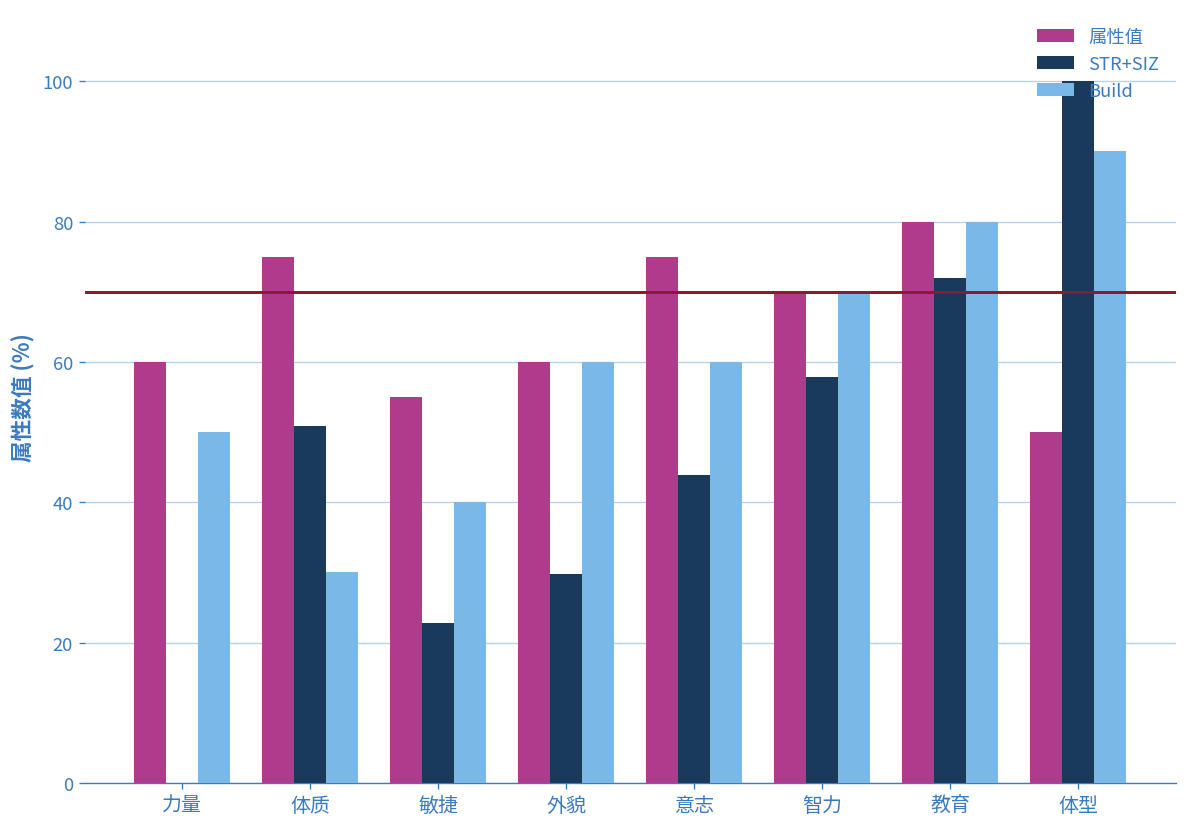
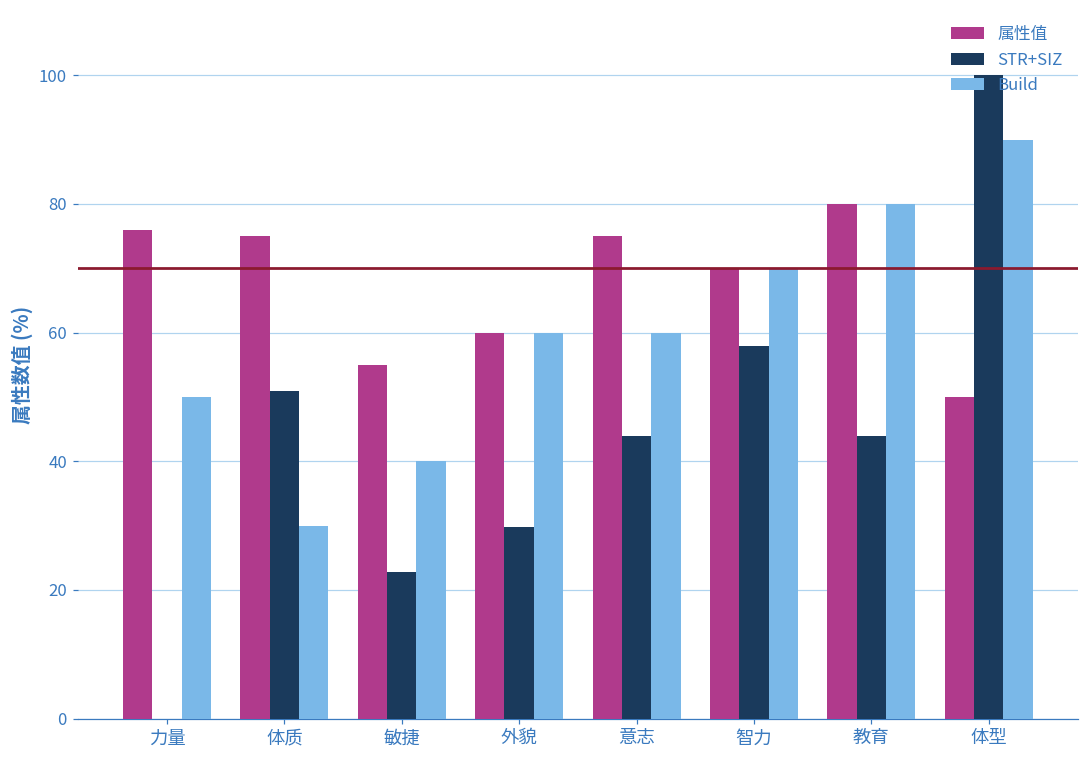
属性值, 力量: 60 -> 76
STR+SIZ, 教育: 72 -> 44
